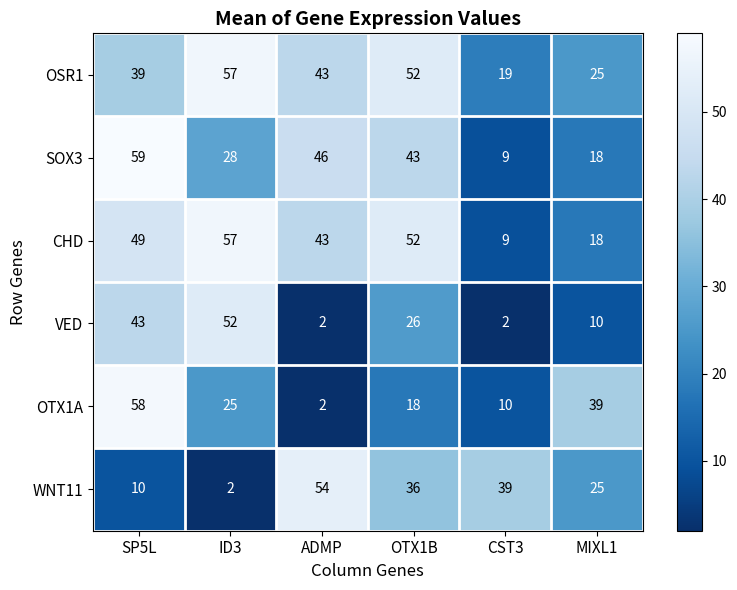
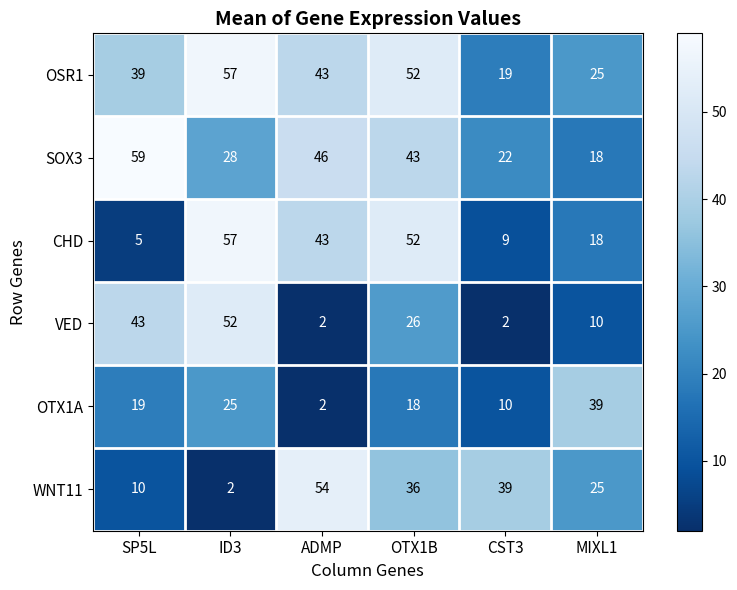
SOX3, CST3: 9 -> 22
CHD, SP5L: 49 -> 5
OTX1A, SP5L: 58 -> 19
